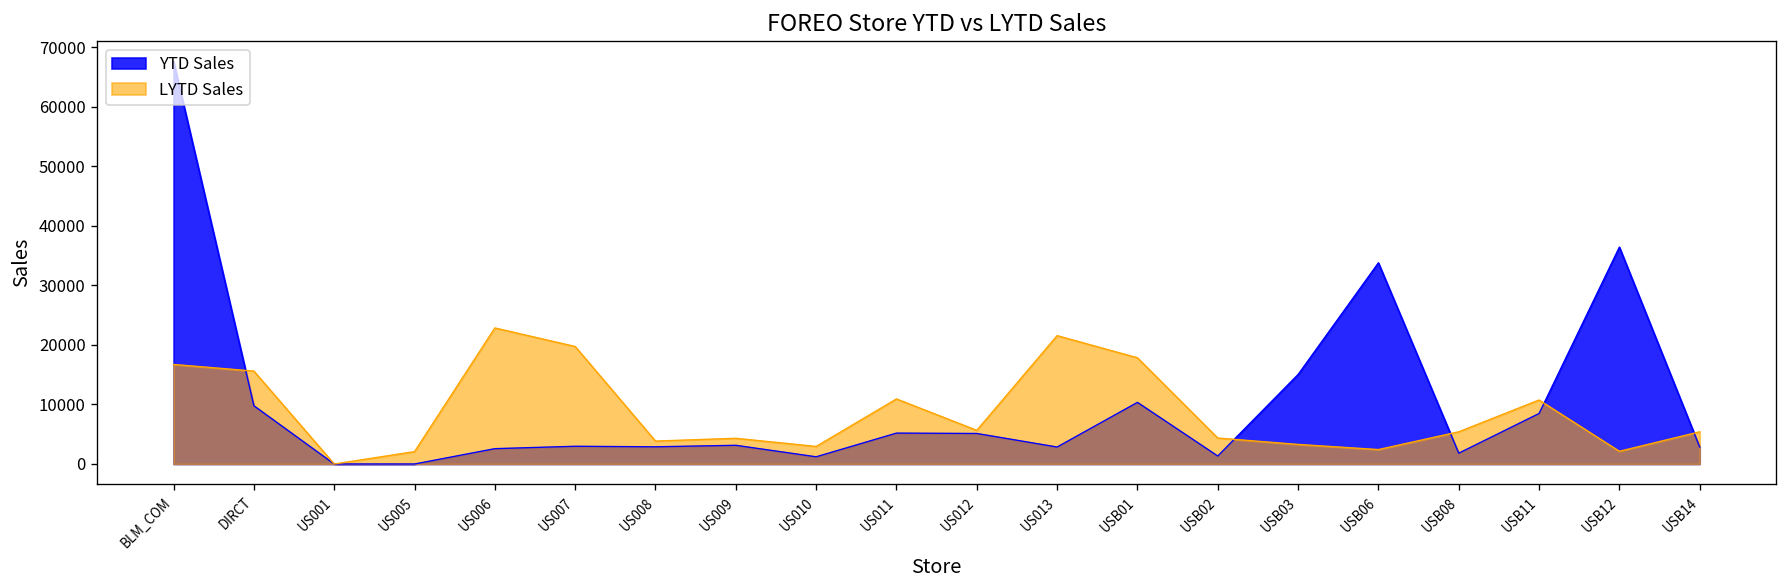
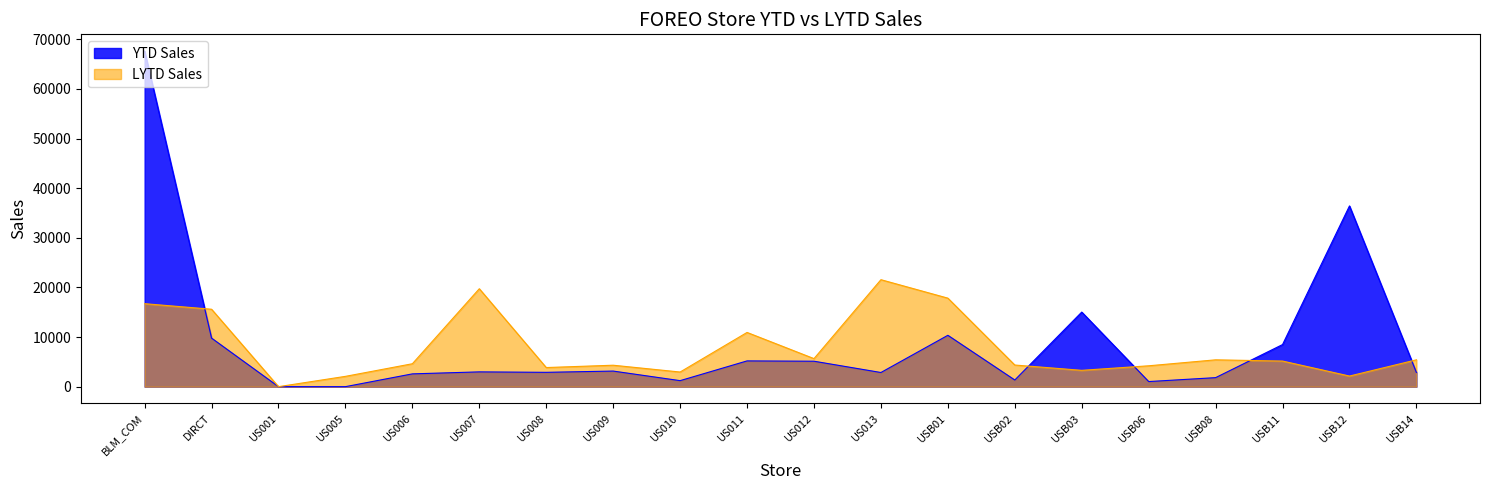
LYTD Sales, US006: 23000 -> 5000
YTD Sales, USB06: 34000 -> 1000
LYTD Sales, USB06: 2000 -> 4000
LYTD Sales, USB11: 11000 -> 5000
